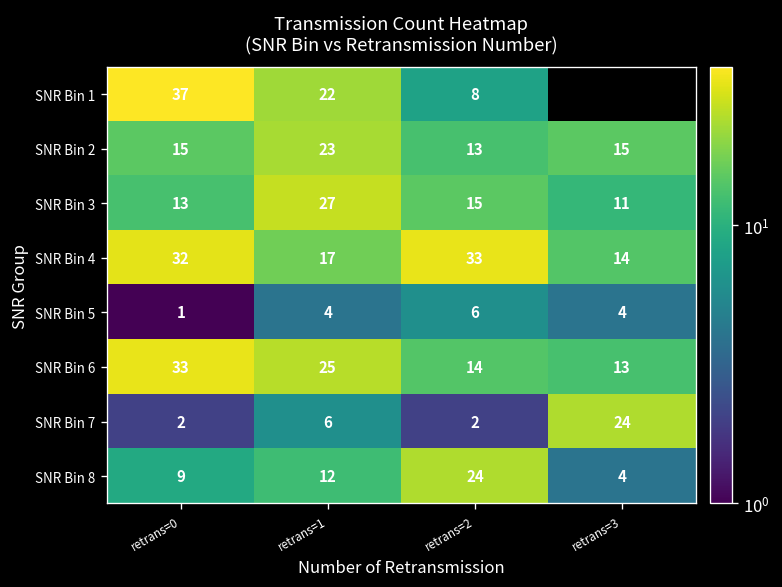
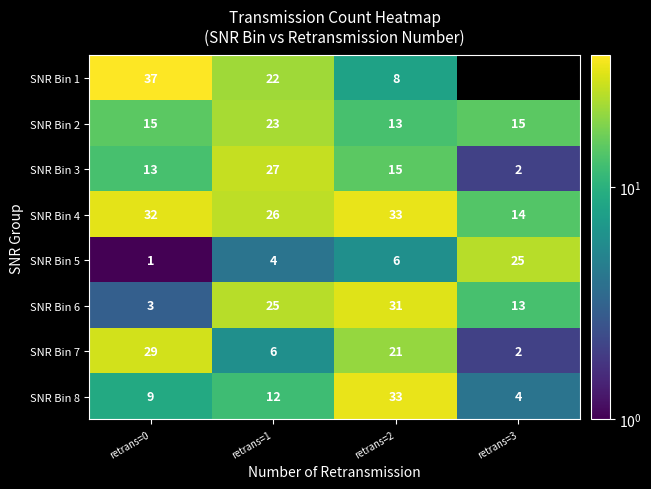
SNR Bin 3, retrans=3: 11 -> 2
SNR Bin 4, retrans=1: 17 -> 26
SNR Bin 5, retrans=3: 4 -> 25
SNR Bin 6, retrans=0: 33 -> 3
SNR Bin 6, retrans=2: 14 -> 31
SNR Bin 7, retrans=0: 2 -> 29
SNR Bin 7, retrans=2: 2 -> 21
SNR Bin 7, retrans=3: 24 -> 2
SNR Bin 8, retrans=2: 24 -> 33
